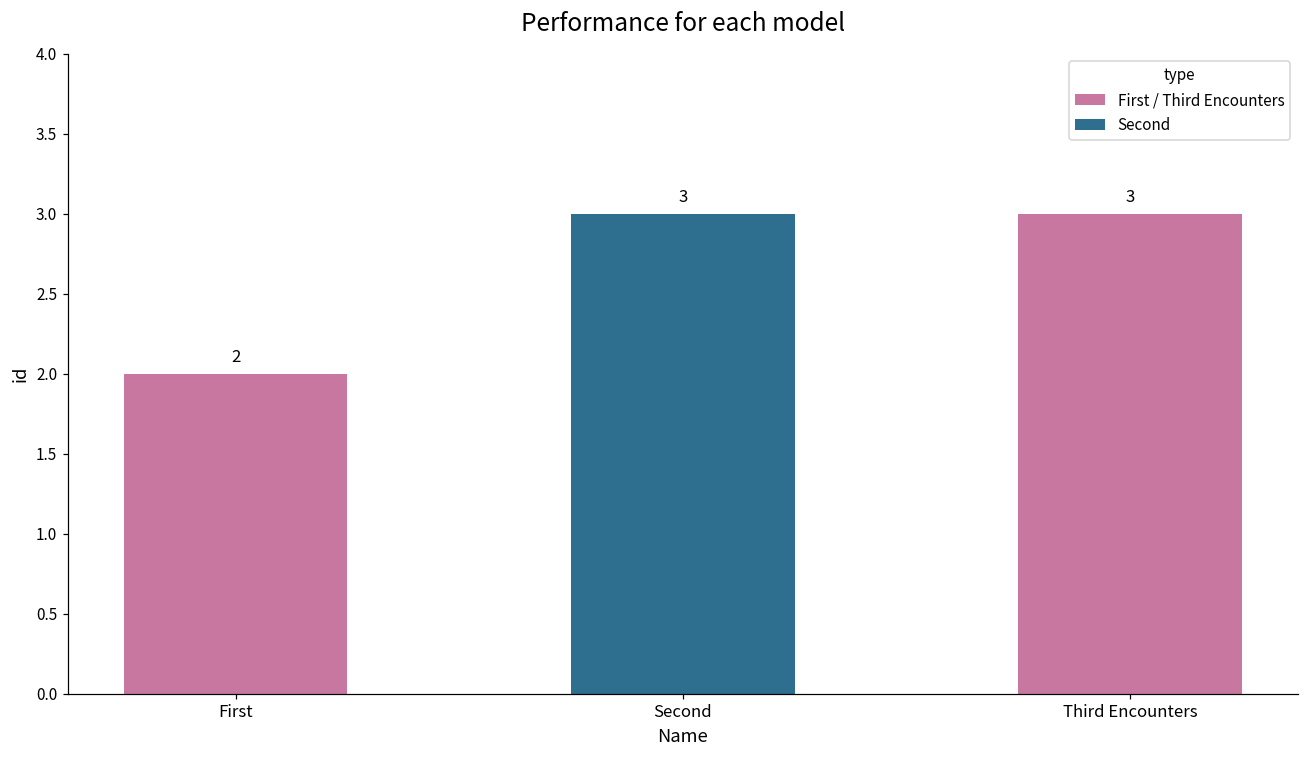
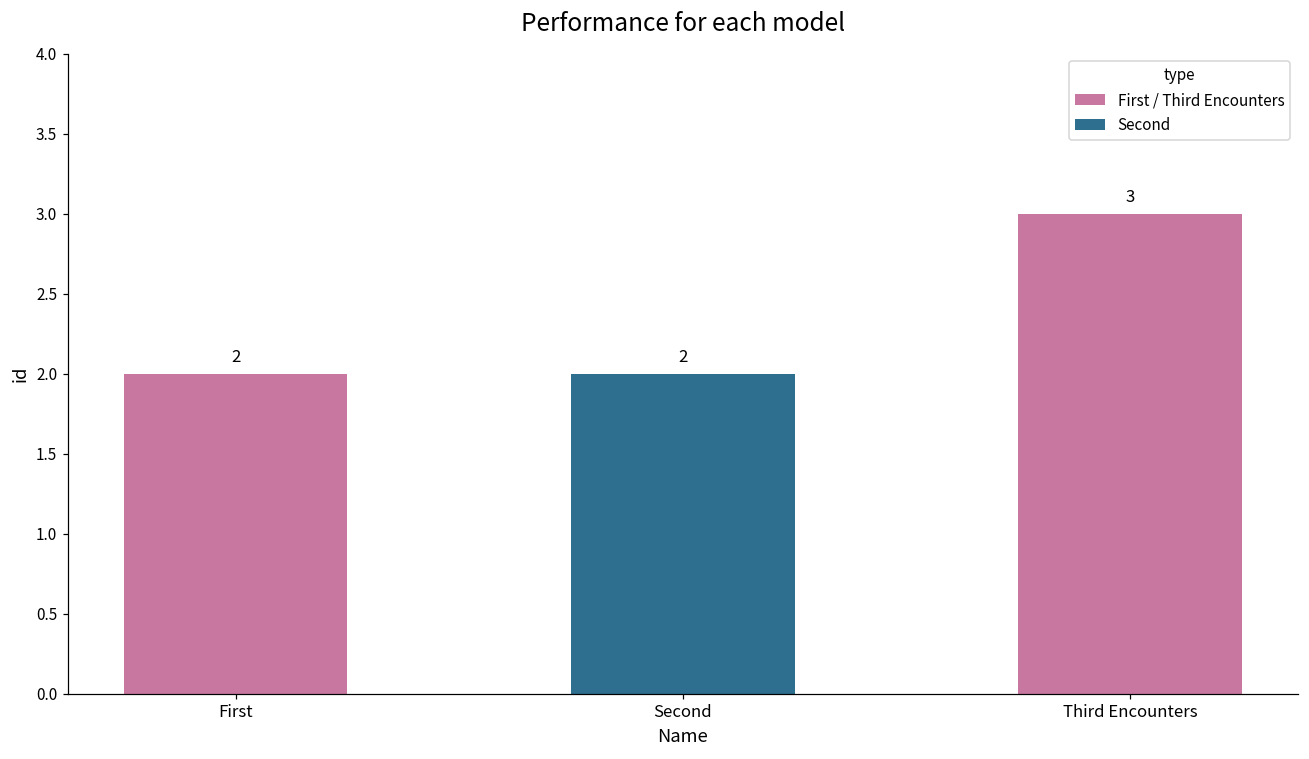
Second: 3 -> 2
